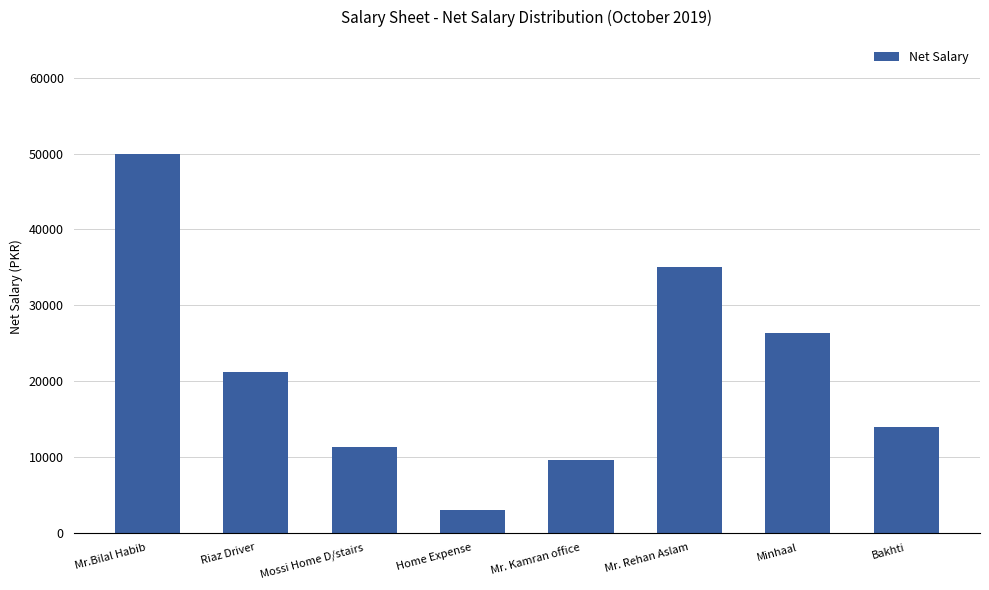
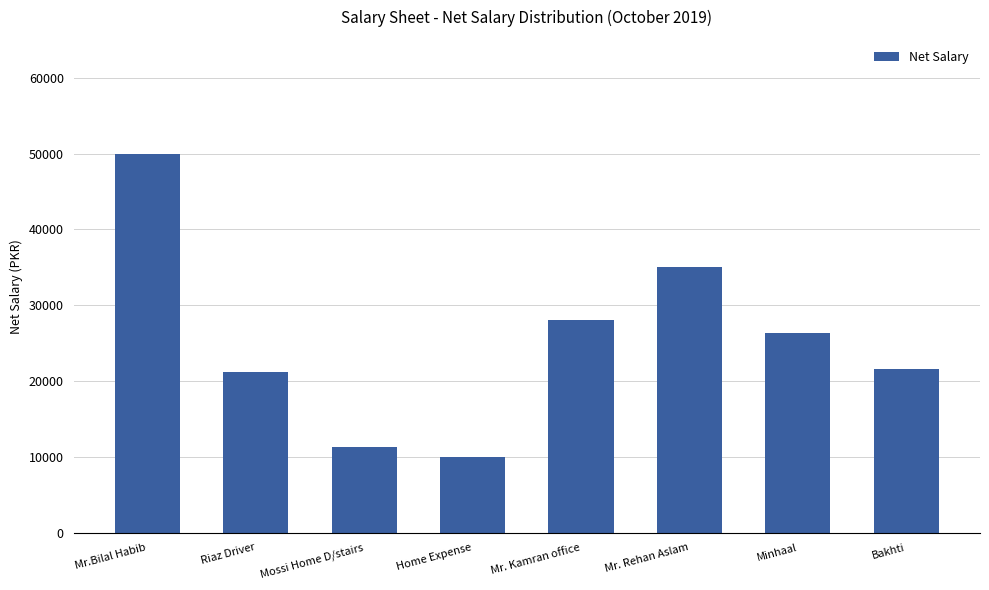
Home Expense: 3000 -> 10000
Mr. Kamran office: 10000 -> 28000
Bakhti: 14000 -> 22000
